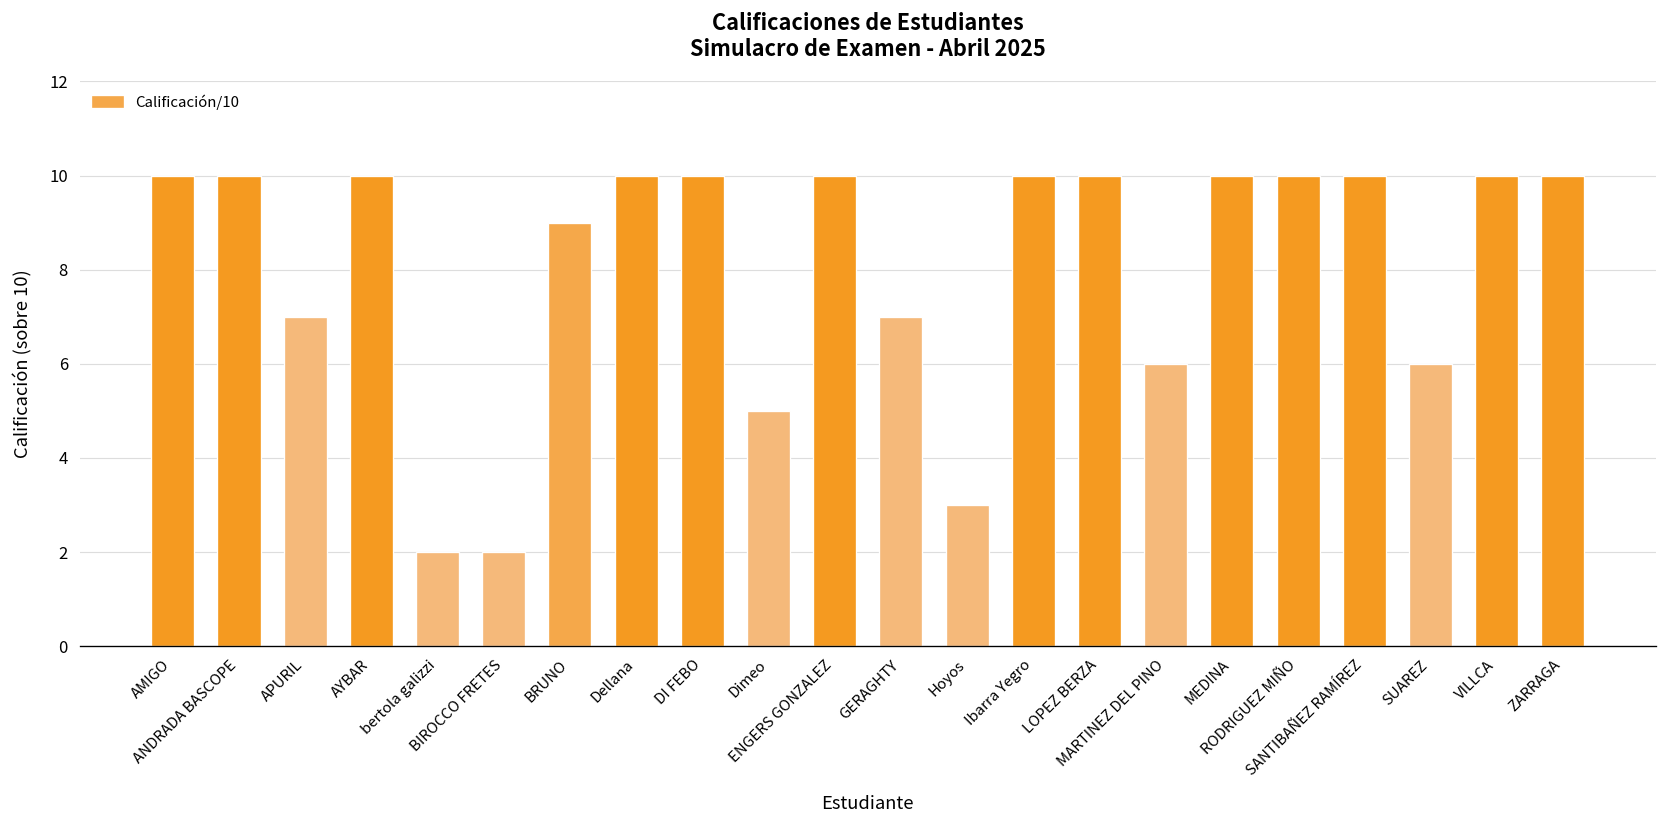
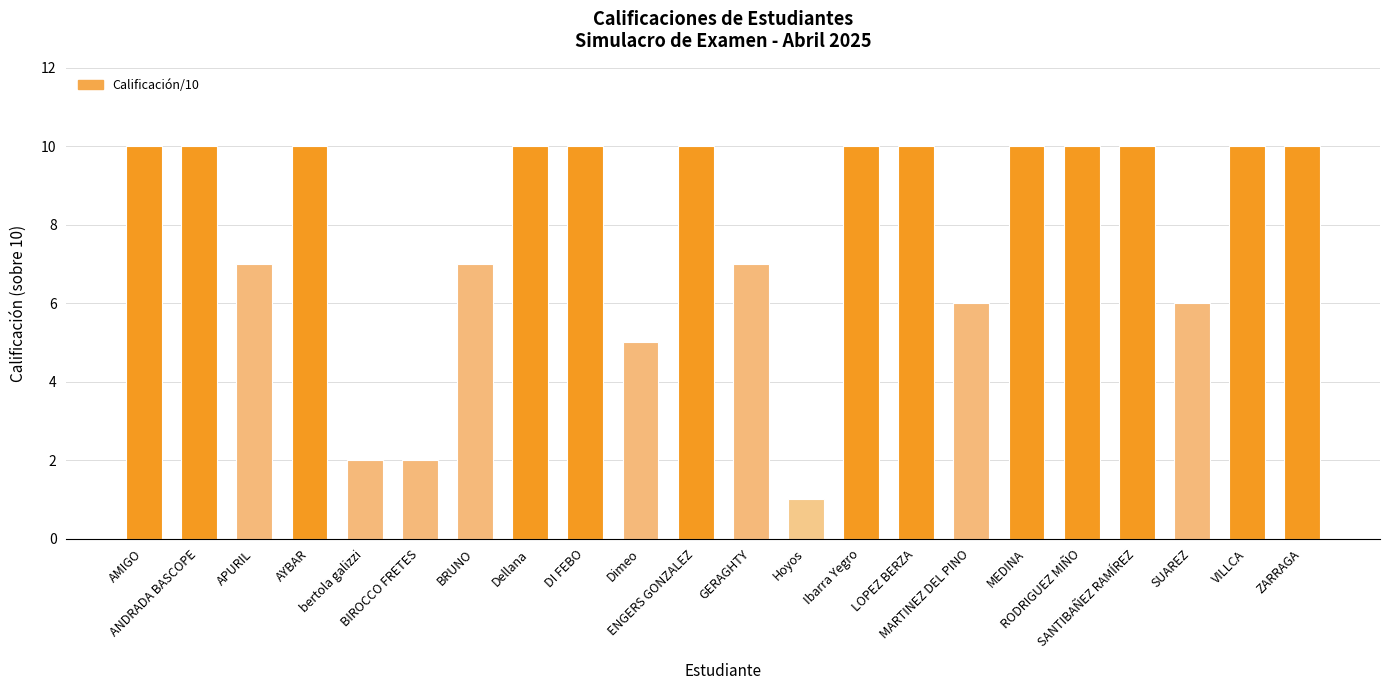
BRUNO: 9 -> 7
Hoyos: 3 -> 1
